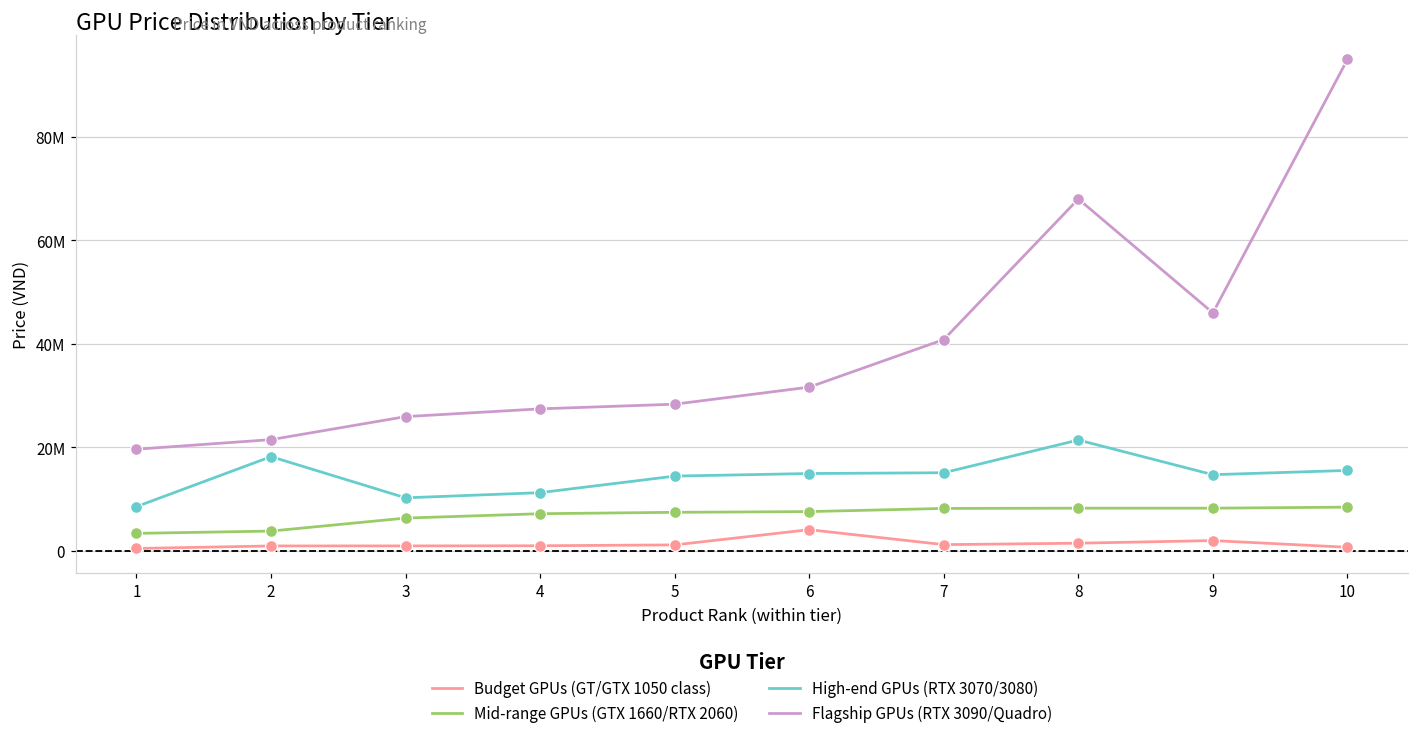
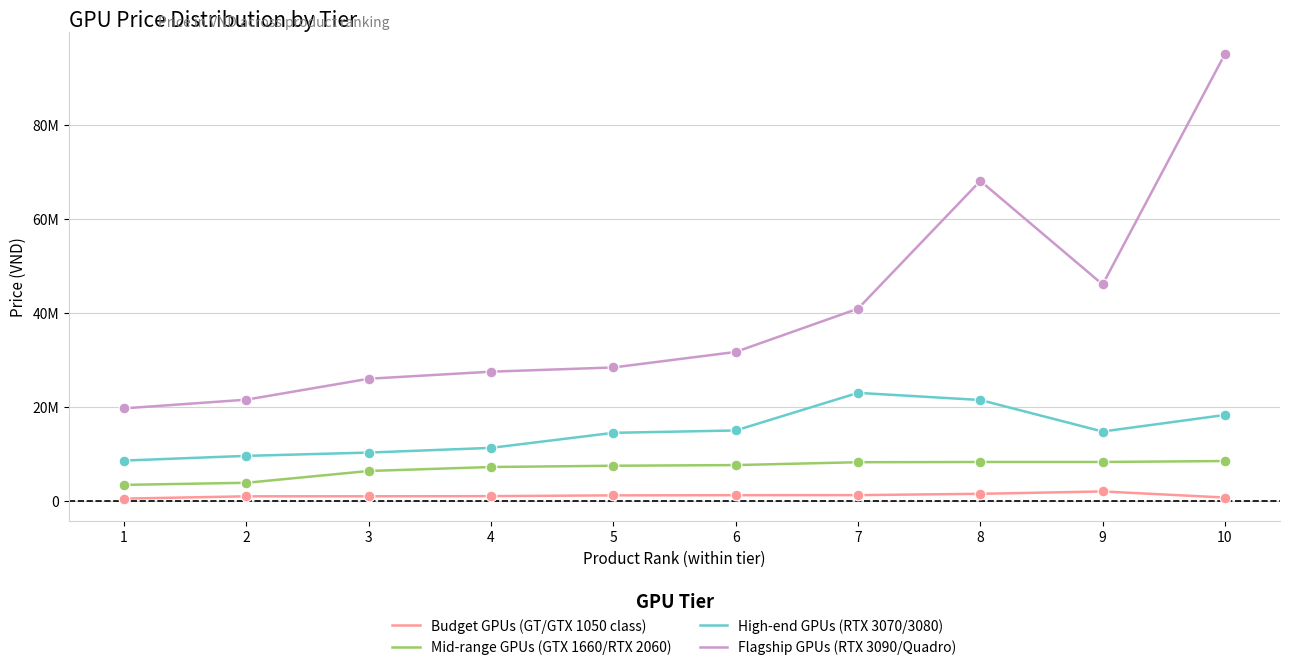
High-end GPUs (RTX 3070/3080), 2: 18000000 -> 10000000
Budget GPUs (GT/GTX 1050 class), 6: 4000000 -> 1000000
High-end GPUs (RTX 3070/3080), 7: 15000000 -> 23000000
High-end GPUs (RTX 3070/3080), 10: 16000000 -> 18000000
